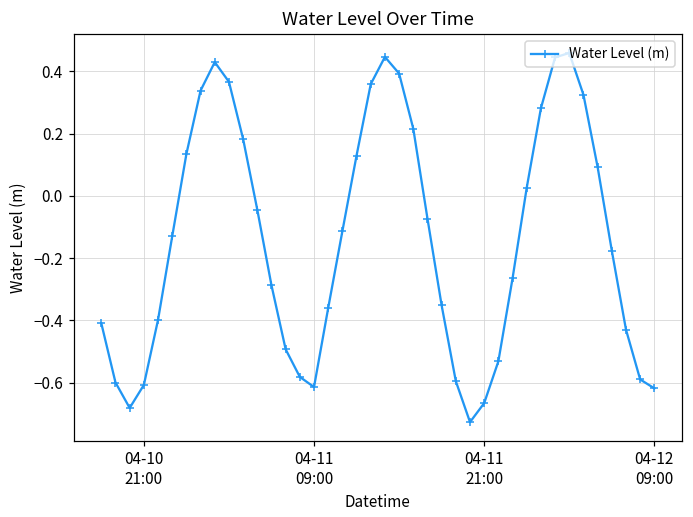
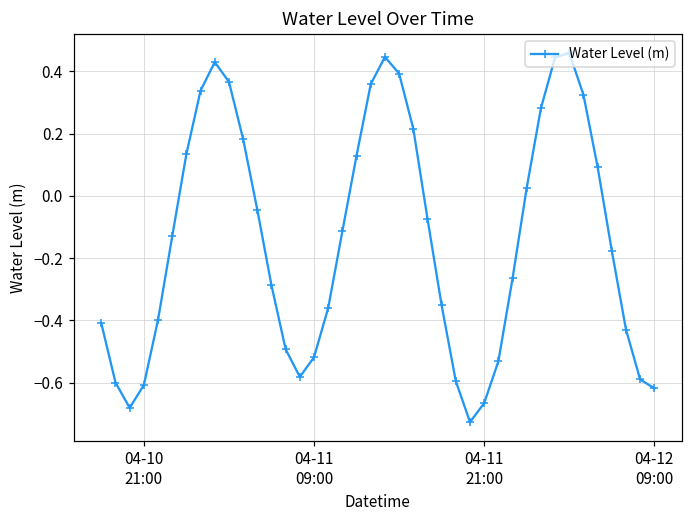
04-11 09:00: -0.61 -> -0.52
